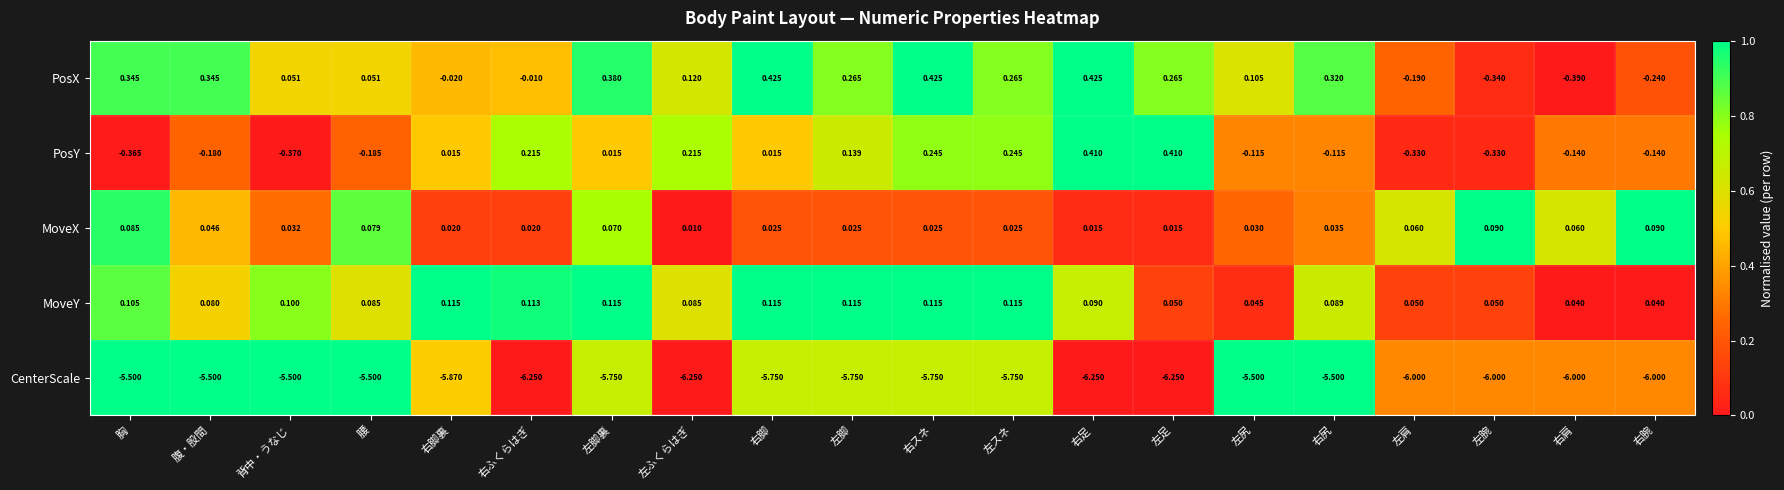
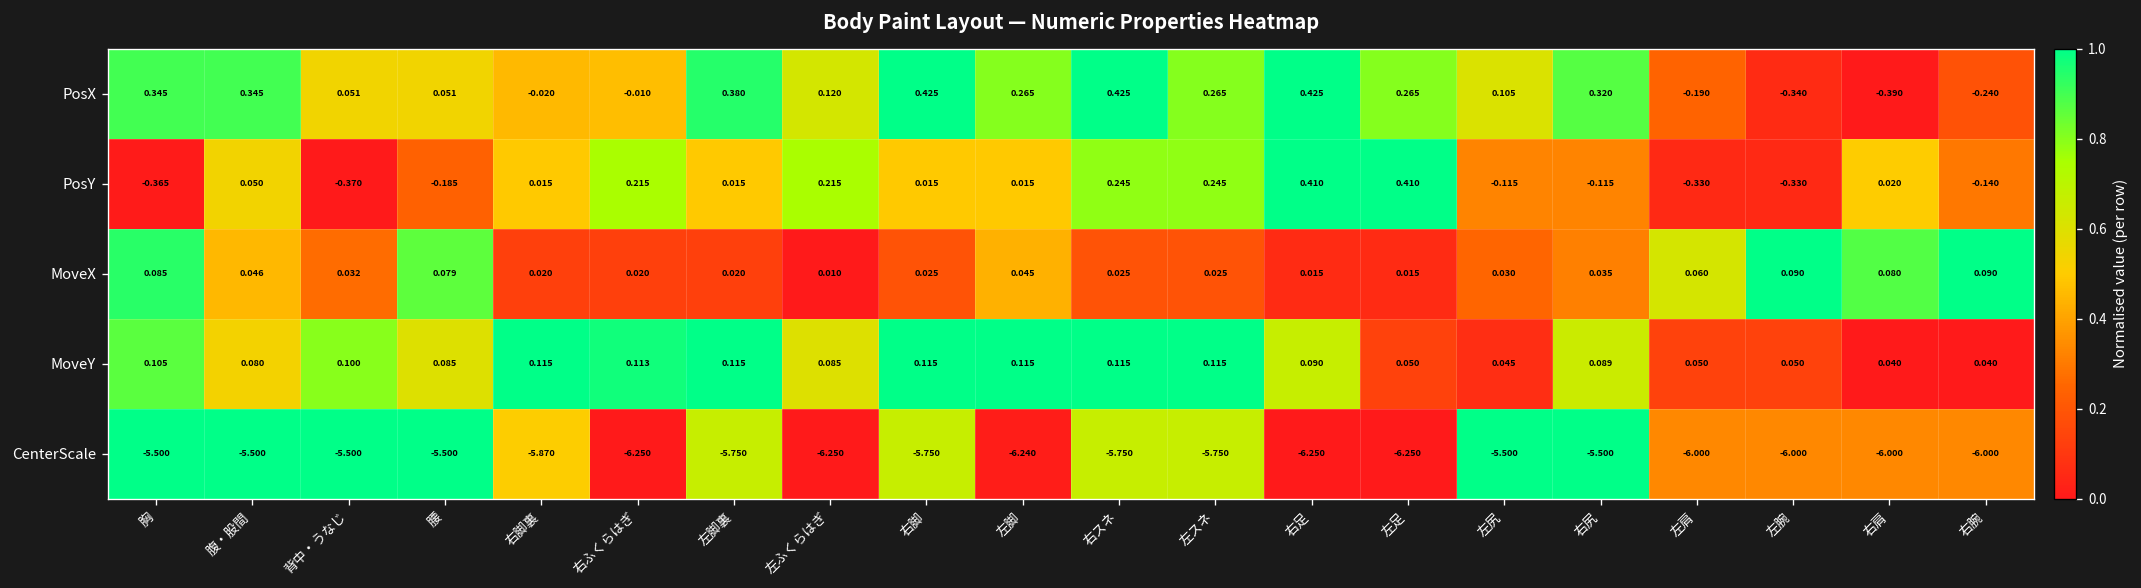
PosY, 腹・股間: -0.180 -> 0.050
PosY, 左脚: 0.139 -> 0.015
PosY, 右肩: -0.140 -> 0.020
MoveX, 左脚裏: 0.070 -> 0.020
MoveX, 左脚: 0.025 -> 0.045
MoveX, 右肩: 0.060 -> 0.080
CenterScale, 左脚: -5.750 -> -6.240
